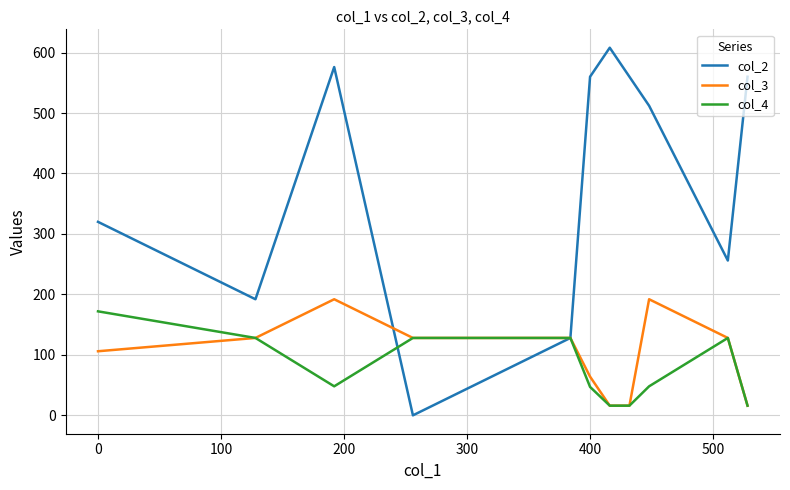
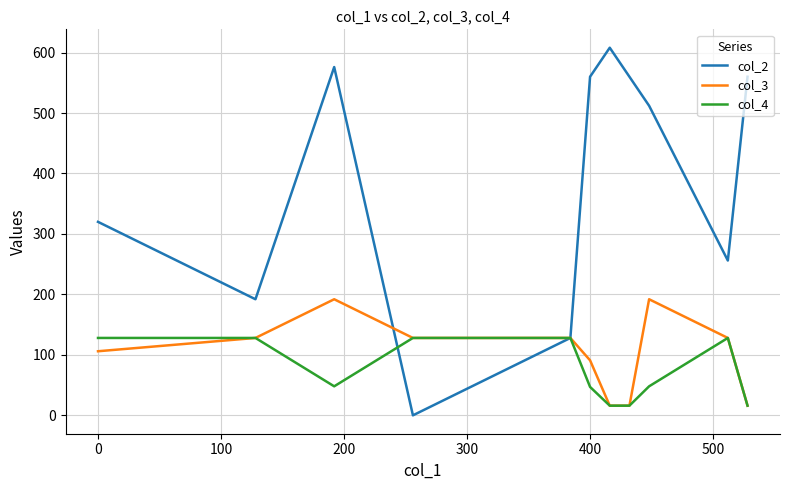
col_4, 0: 170 -> 130
col_3, 400: 60 -> 90
